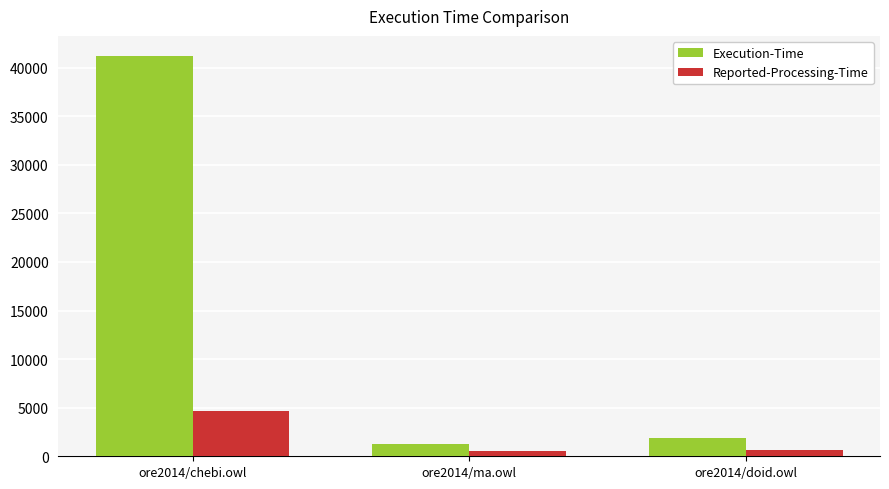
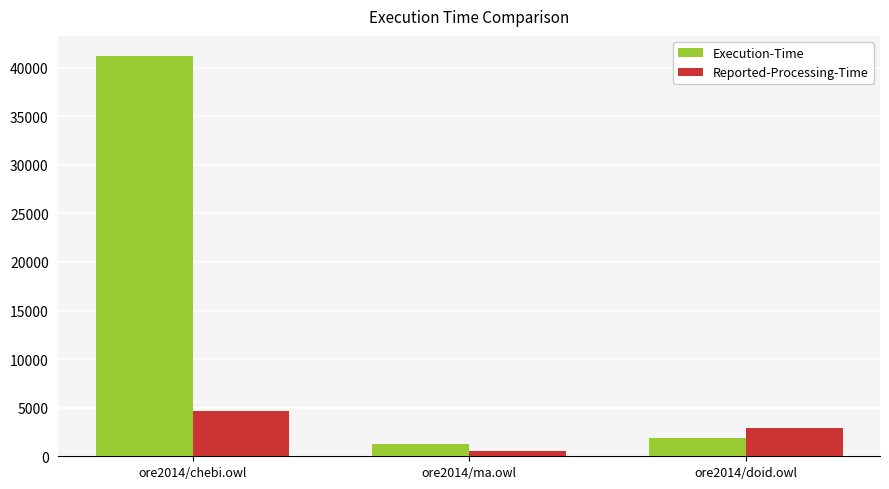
Reported-Processing-Time, ore2014/doid.owl: 1000 -> 3000
